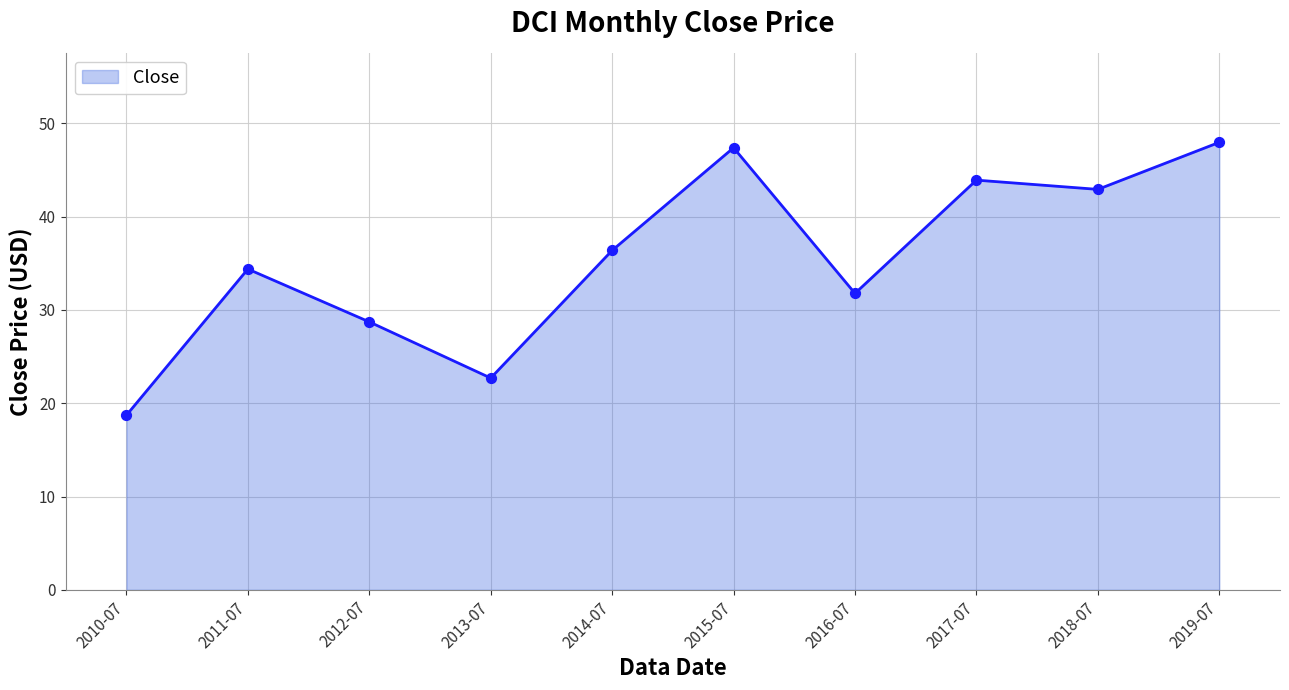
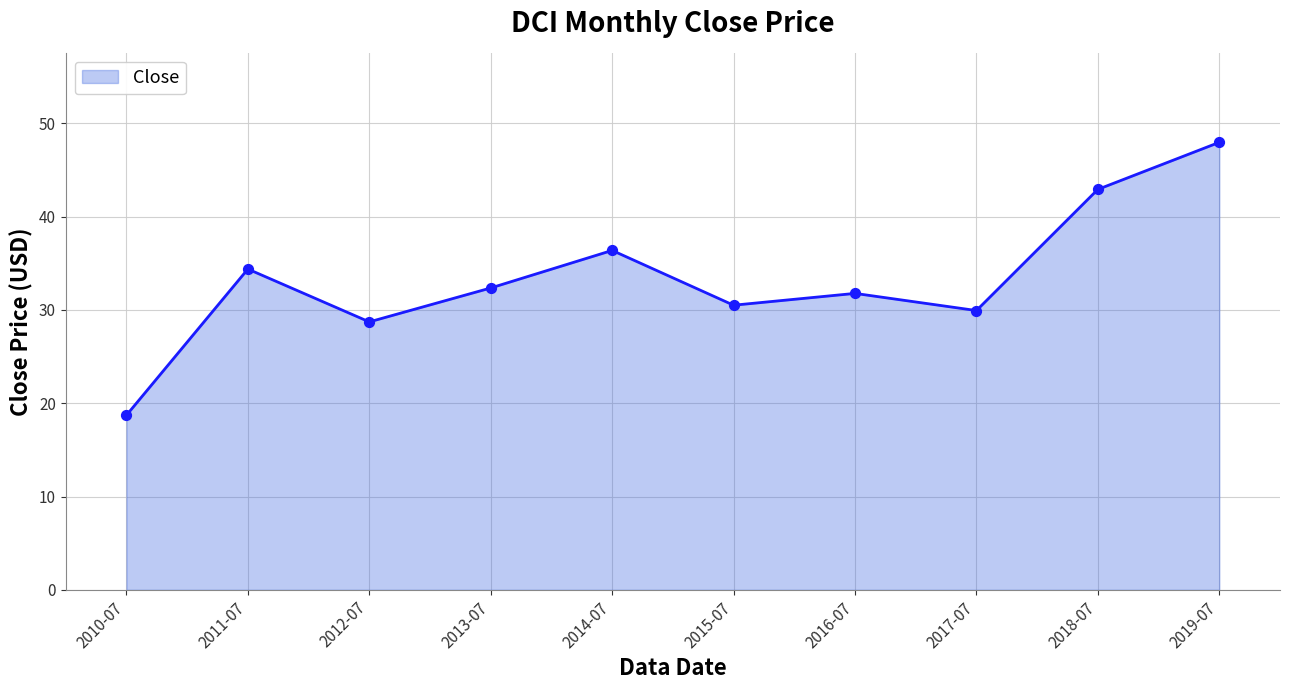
2013-07: 23 -> 32
2015-07: 47 -> 31
2017-07: 44 -> 30
